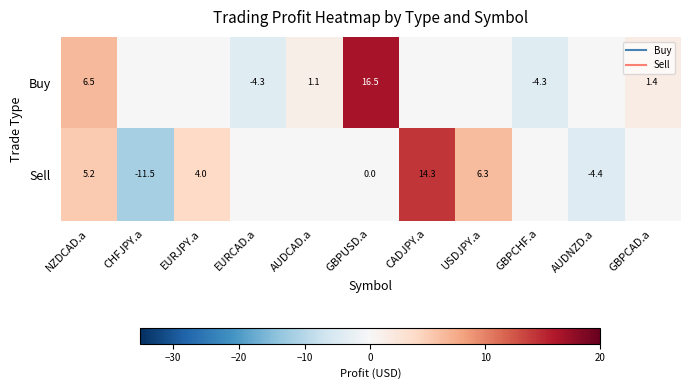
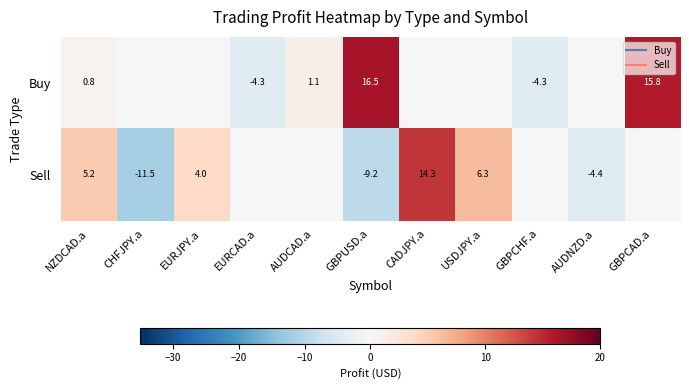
Buy, NZDCAD.a: 6.5 -> 0.8
Buy, GBPCAD.a: 1.4 -> 15.8
Sell, GBPUSD.a: 0.0 -> -9.2
